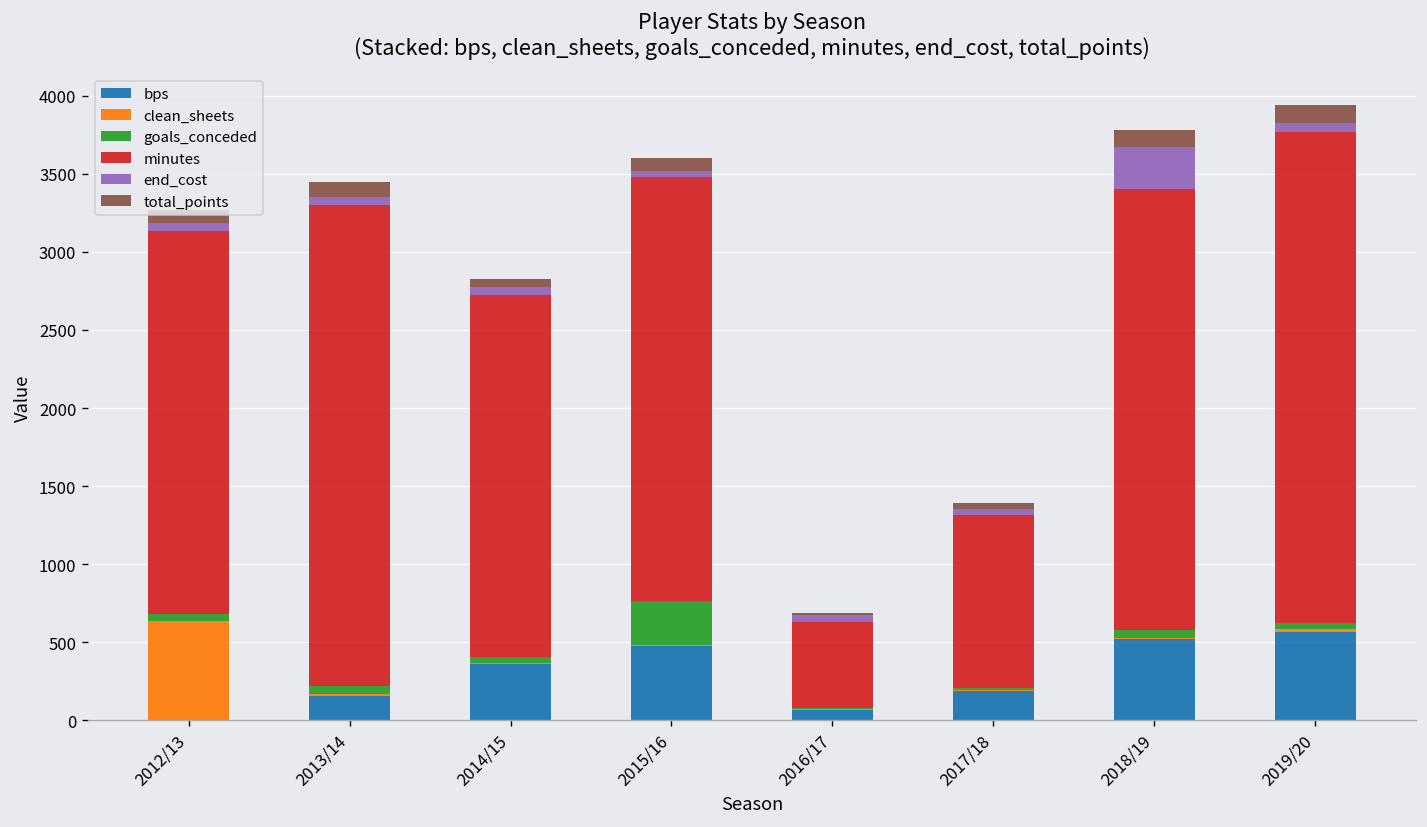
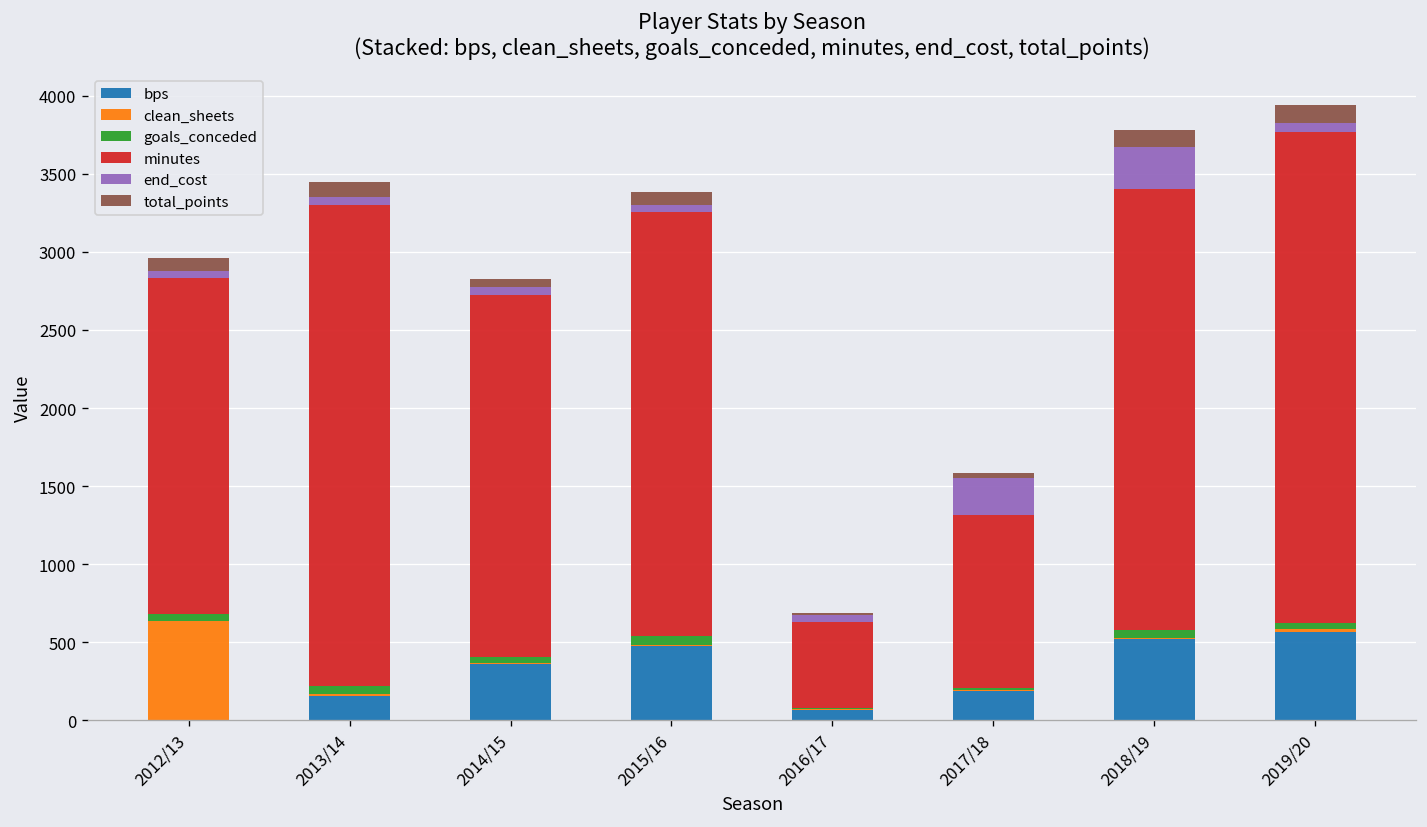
minutes, 2012/13: 2460 -> 2150
goals_conceded, 2015/16: 280 -> 60
end_cost, 2017/18: 40 -> 240
